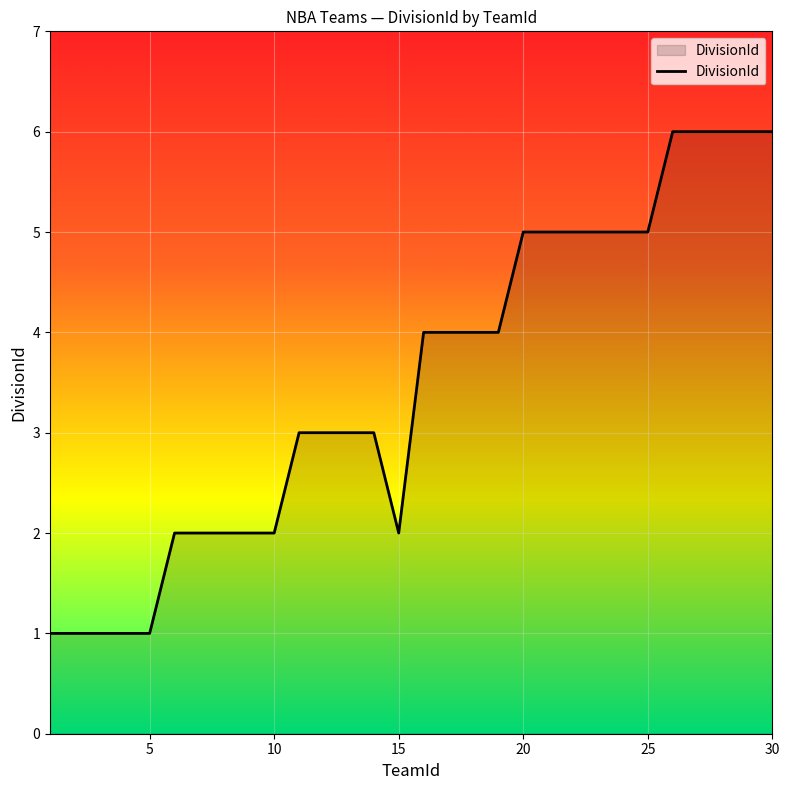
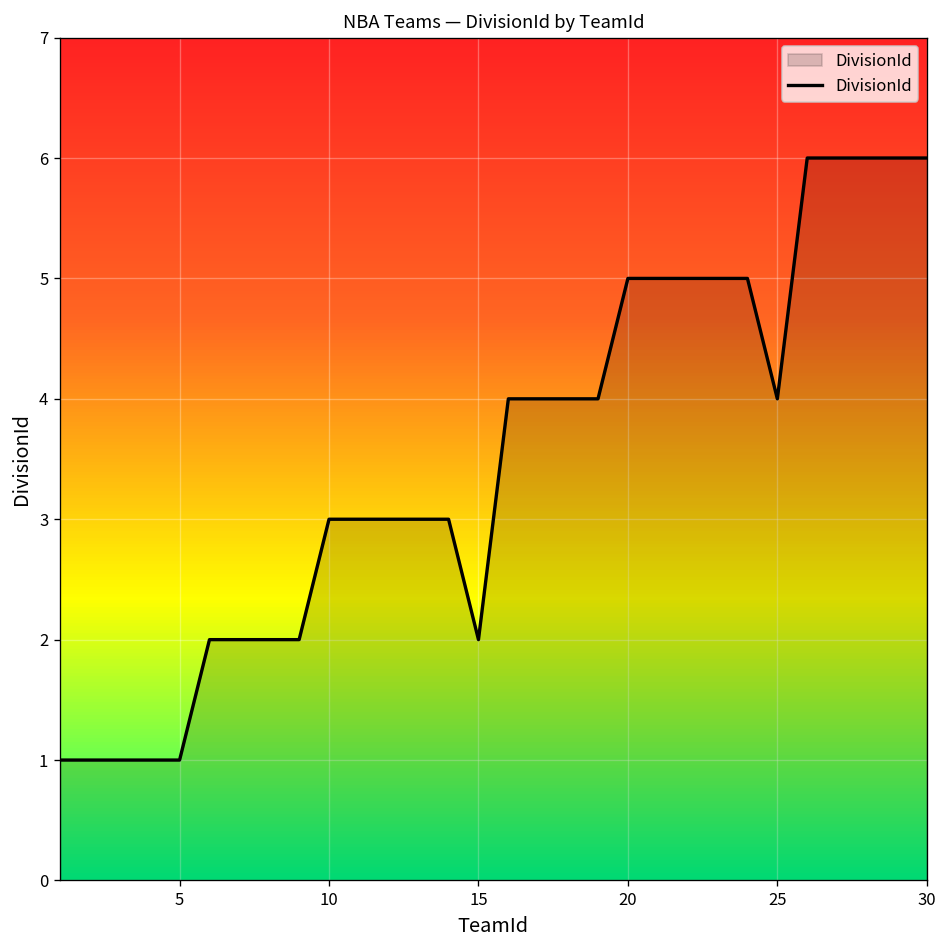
10: 2 -> 3
25: 5 -> 4
